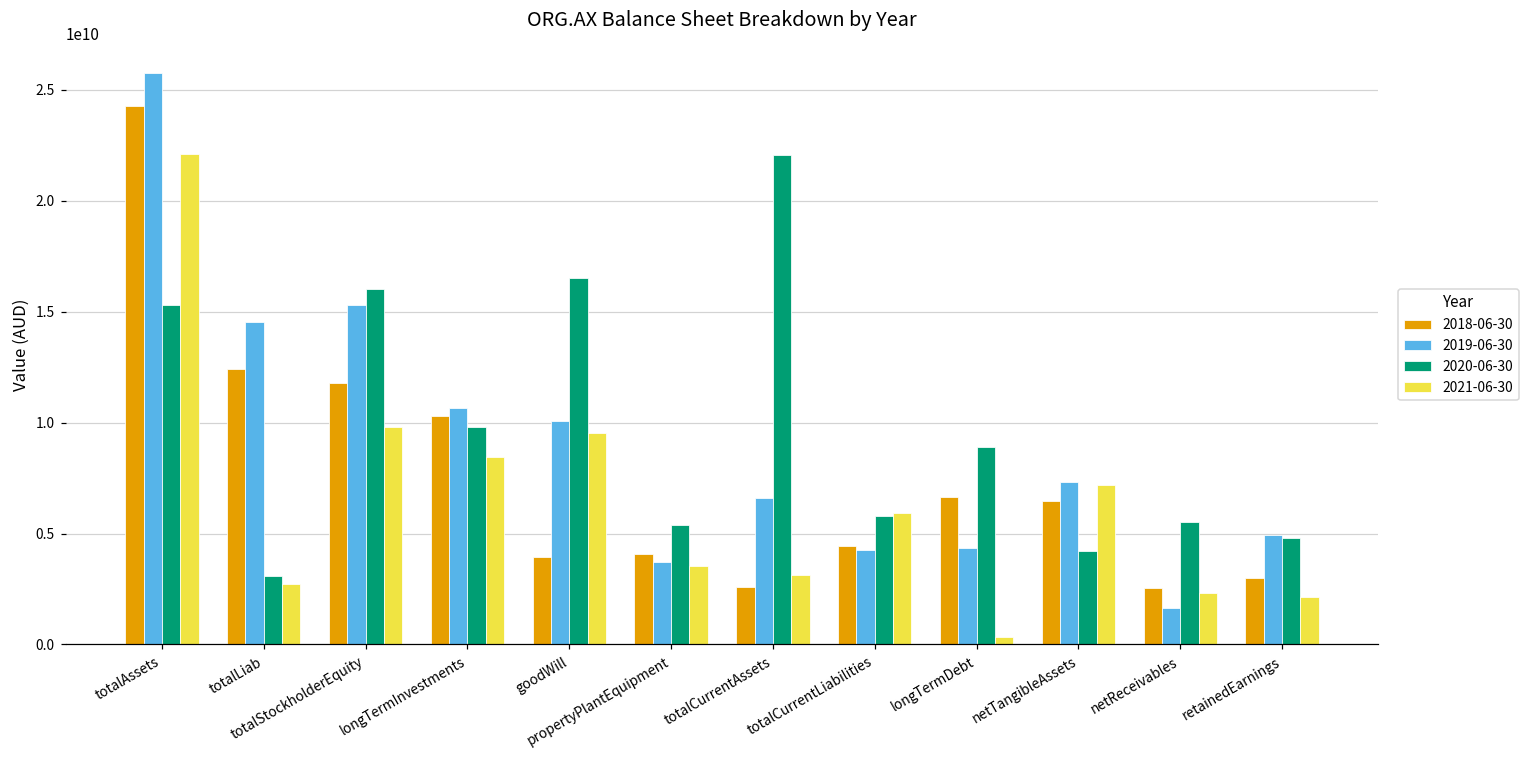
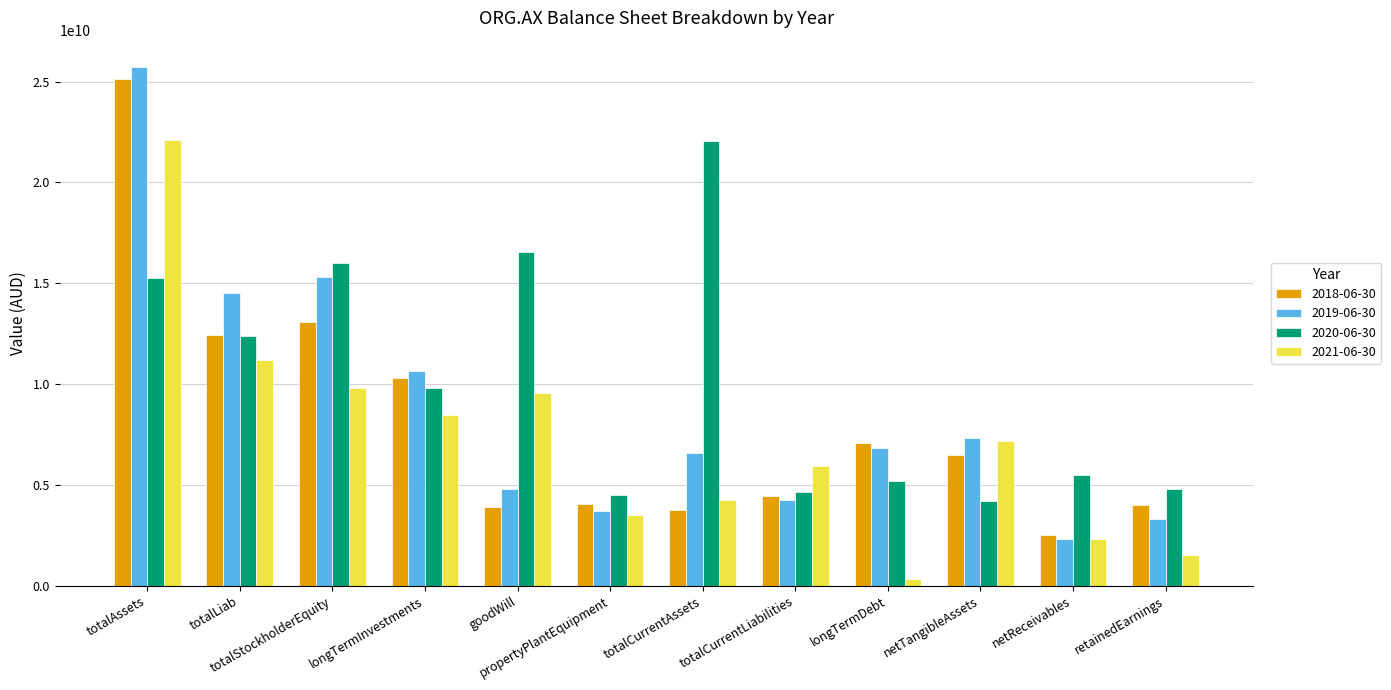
2018-06-30, totalAssets: 24300000000 -> 25100000000
2020-06-30, totalLiab: 3100000000 -> 12400000000
2021-06-30, totalLiab: 2700000000 -> 11200000000
2018-06-30, totalStockholderEquity: 11800000000 -> 13100000000
2019-06-30, goodWill: 10100000000 -> 4800000000
2020-06-30, propertyPlantEquipment: 5400000000 -> 4500000000
2018-06-30, totalCurrentAssets: 2600000000 -> 3800000000
2021-06-30, totalCurrentAssets: 3200000000 -> 4300000000
2020-06-30, totalCurrentLiabilities: 5800000000 -> 4600000000
2018-06-30, longTermDebt: 6700000000 -> 7100000000
2019-06-30, longTermDebt: 4300000000 -> 6900000000
2020-06-30, longTermDebt: 8900000000 -> 5200000000
2019-06-30, netReceivables: 1700000000 -> 2300000000
2018-06-30, retainedEarnings: 3000000000 -> 4000000000
2019-06-30, retainedEarnings: 4900000000 -> 3300000000
2021-06-30, retainedEarnings: 2100000000 -> 1500000000
